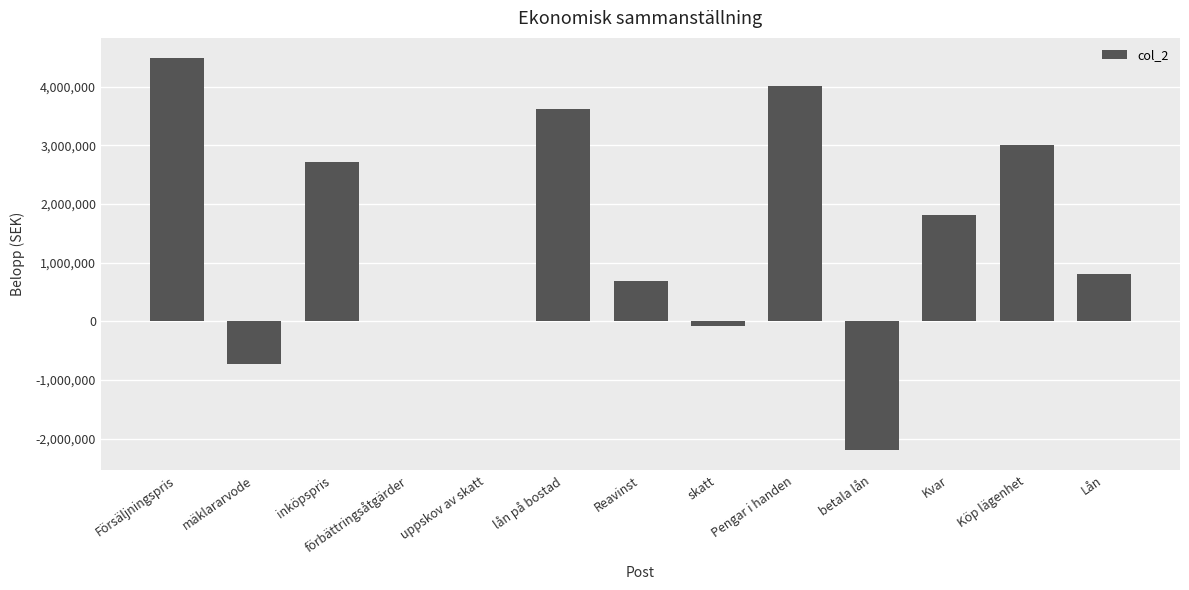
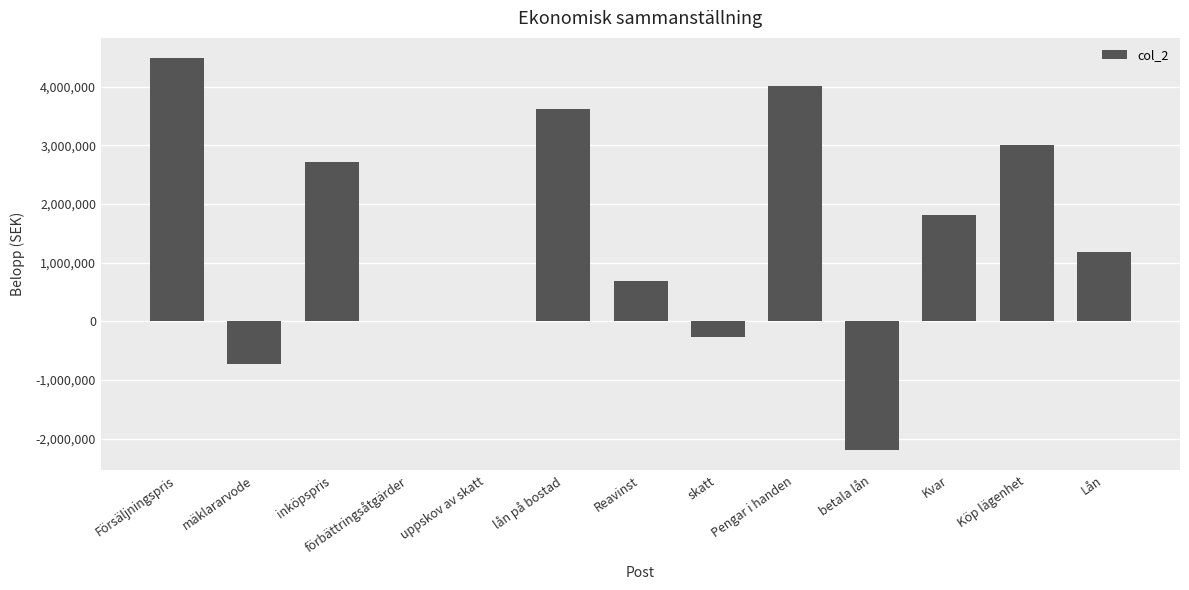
skatt: -100,000 -> -300,000
Lån: 800,000 -> 1,200,000
